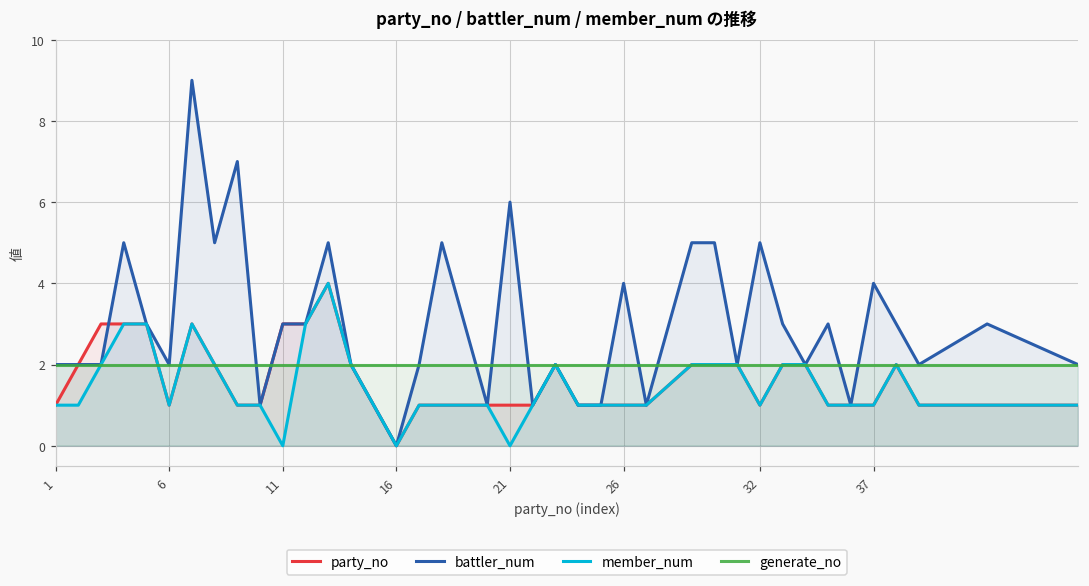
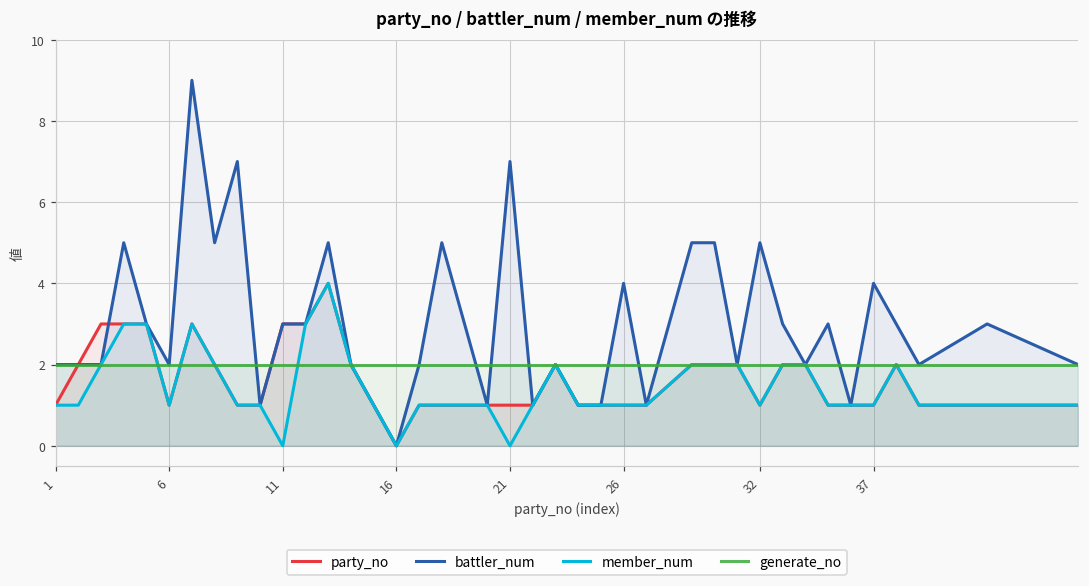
battler_num, 21: 6 -> 7
